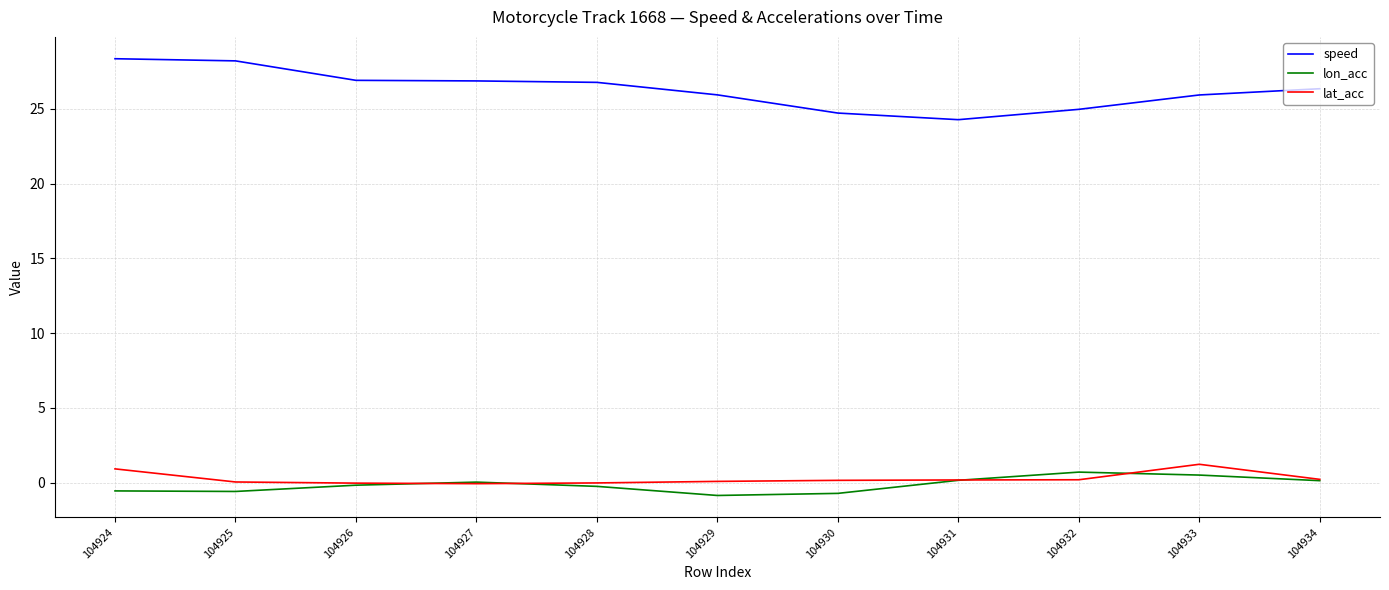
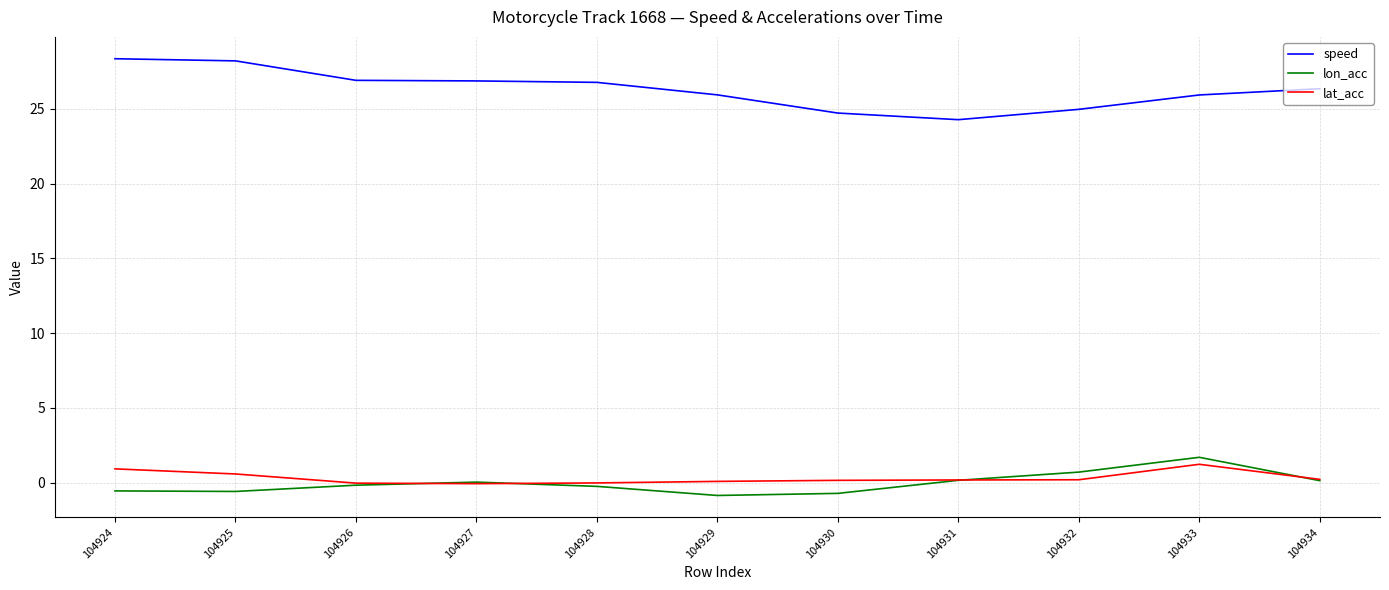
lat_acc, 104925: 0.0 -> 0.6
lon_acc, 104933: 0.5 -> 1.7
